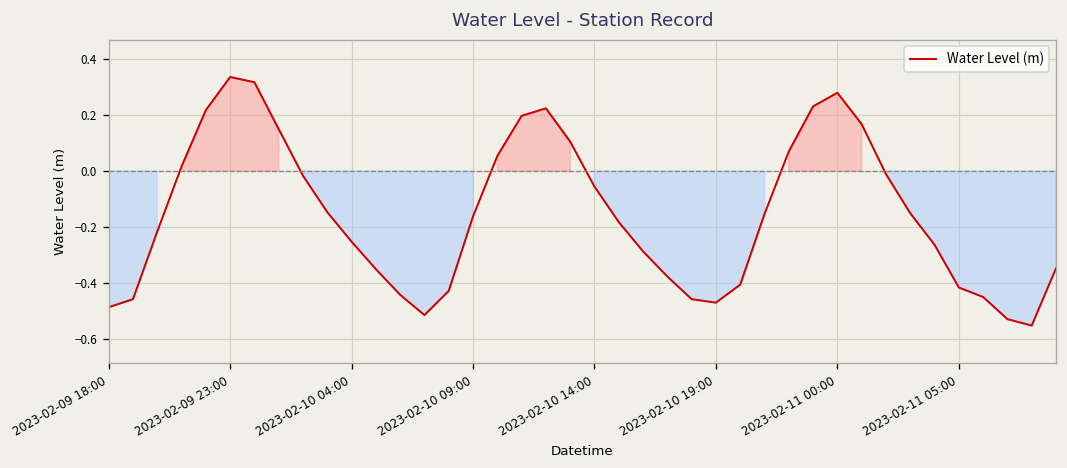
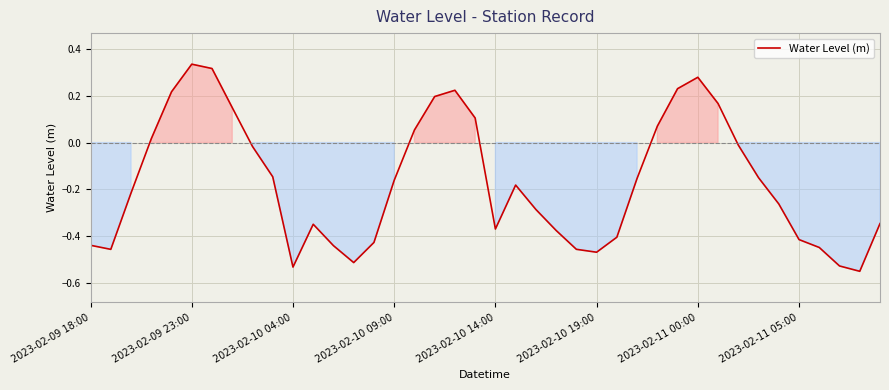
2023-02-09 18:00: -0.49 -> -0.44
2023-02-10 04:00: -0.25 -> -0.53
2023-02-10 14:00: -0.06 -> -0.37
